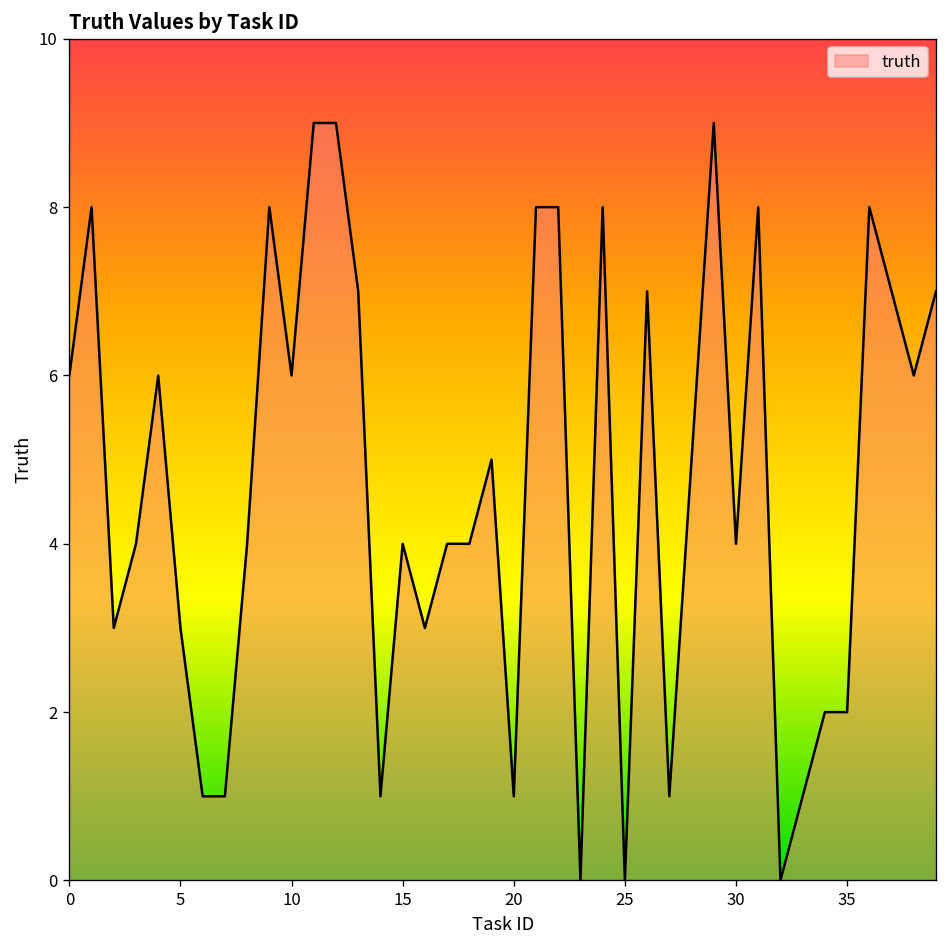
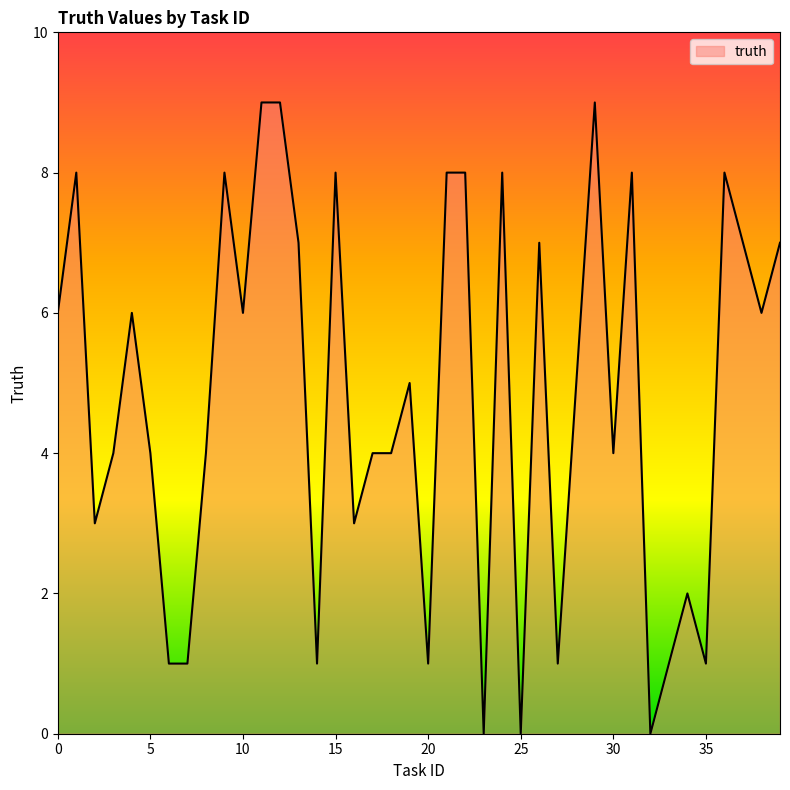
5: 3 -> 4
15: 4 -> 8
35: 2 -> 1
